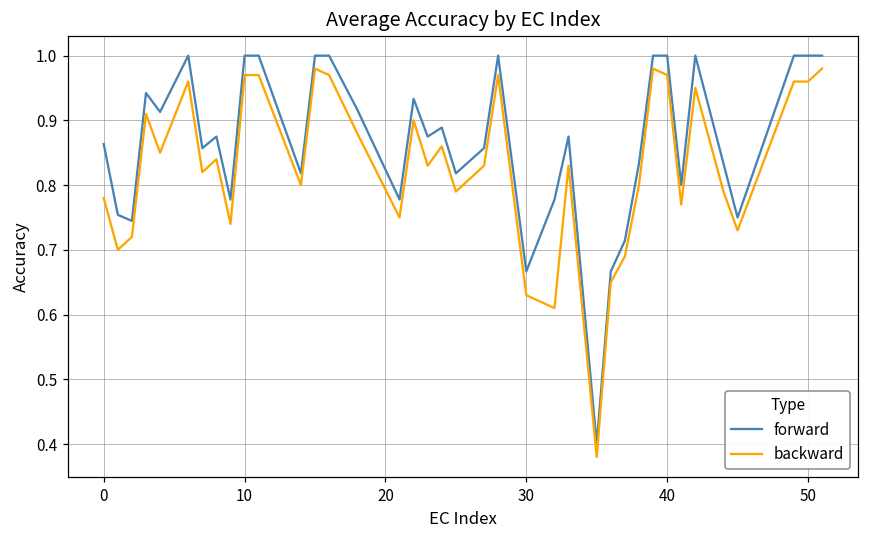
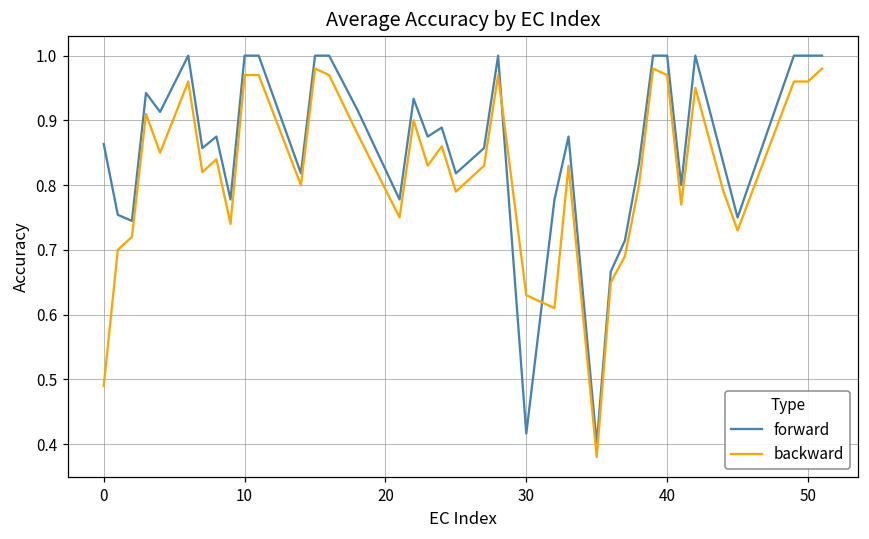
backward, 0: 0.78 -> 0.49
forward, 30: 0.67 -> 0.42
